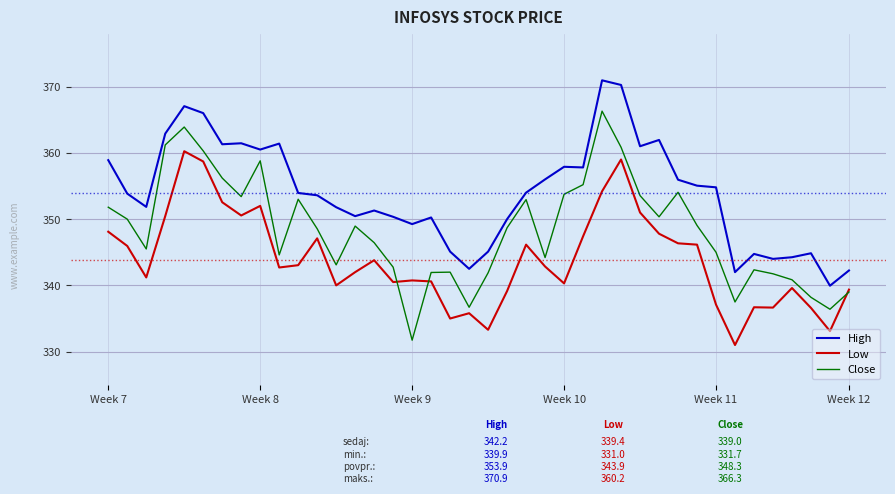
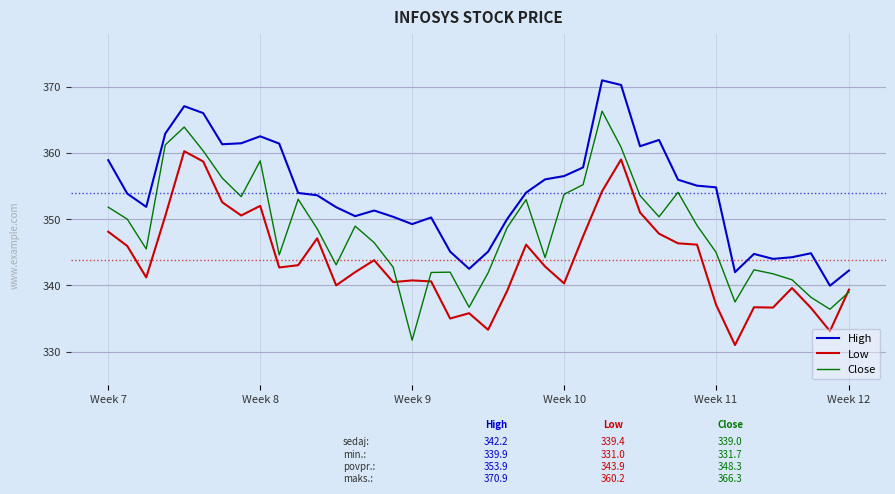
High, Week 8: 361 -> 363
High, Week 10: 358 -> 357
